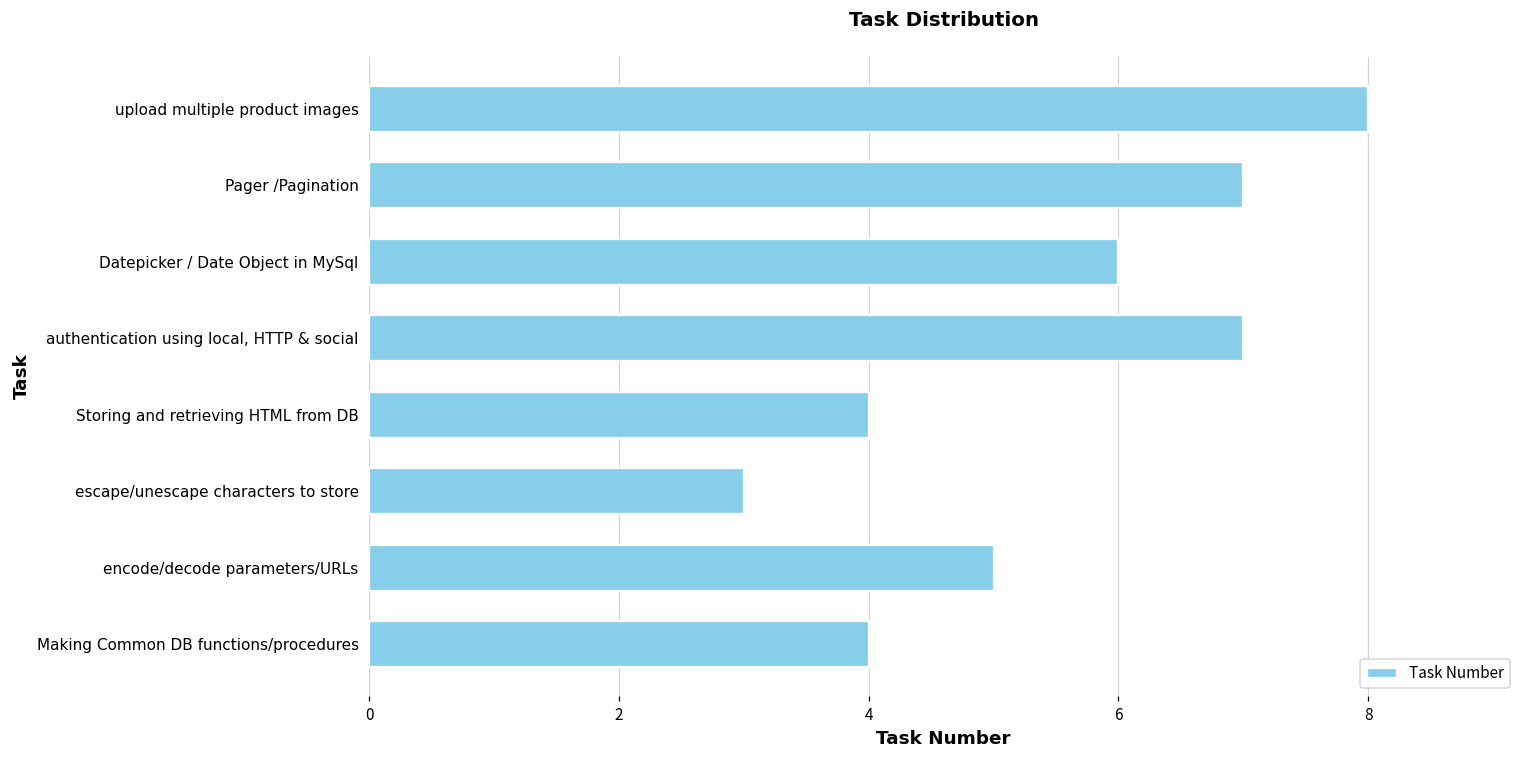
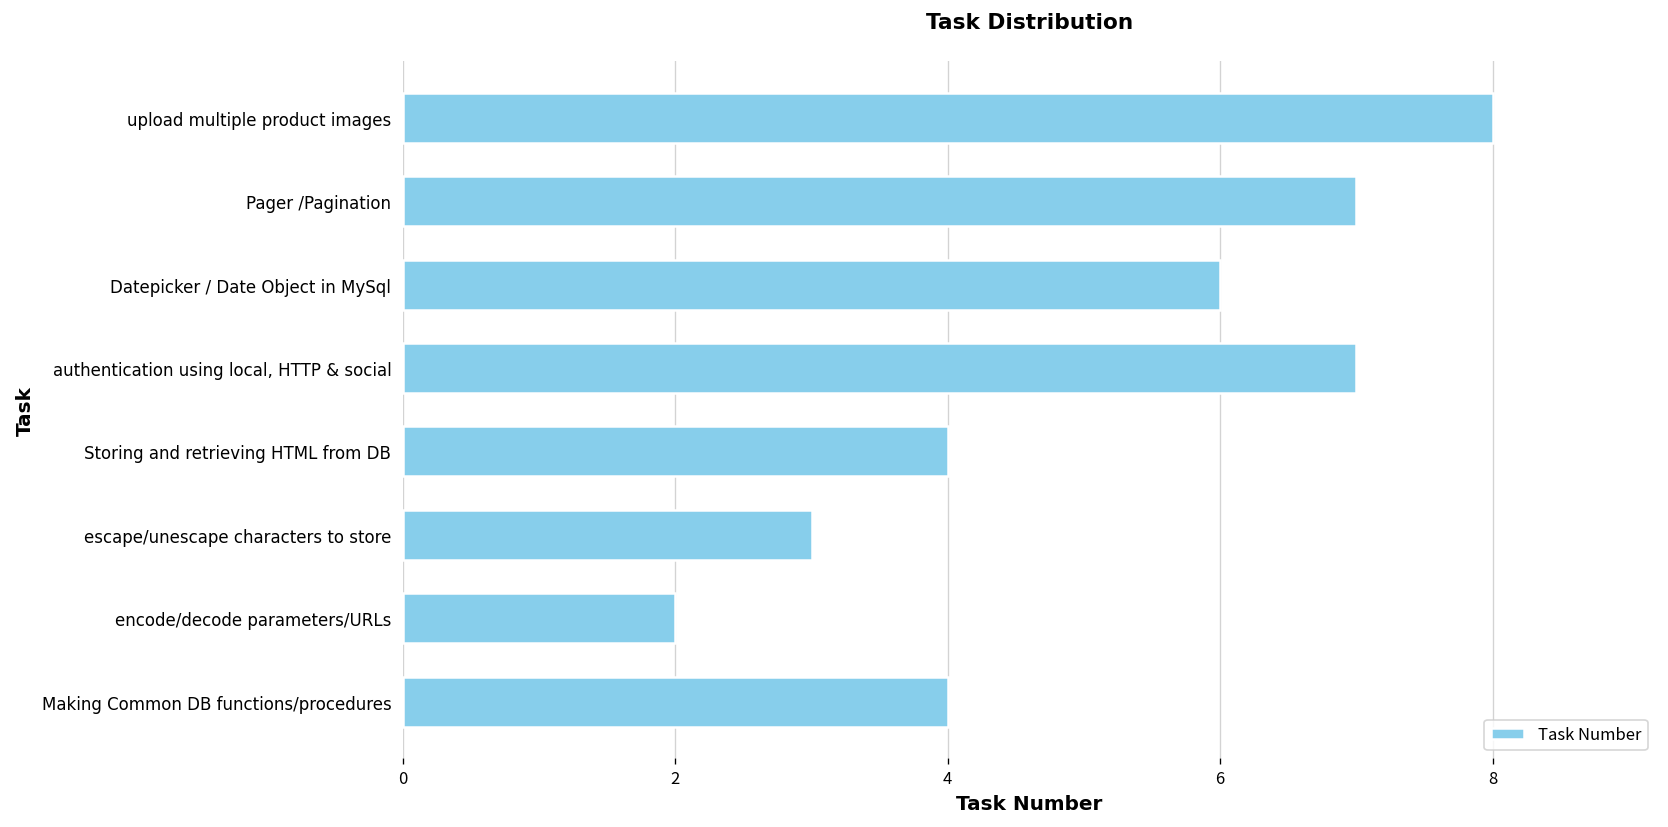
encode/decode parameters/URLs: 5 -> 2
